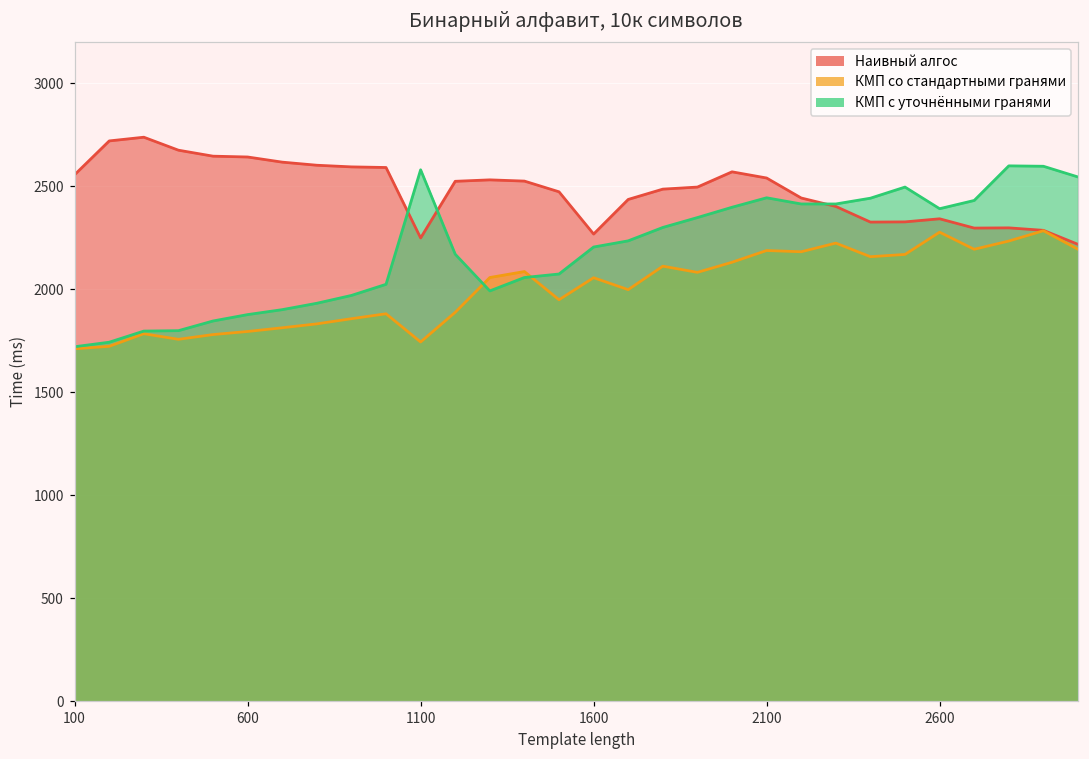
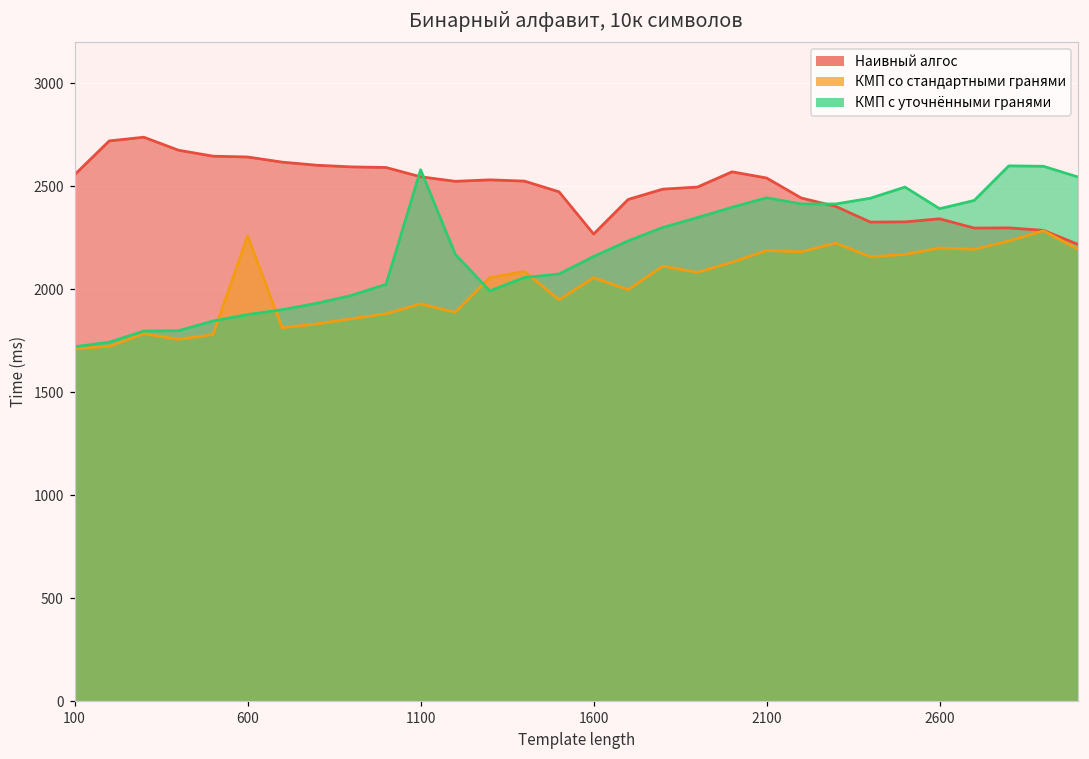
КМП со стандартными гранями, 600: 1800 -> 2260
Наивный алгос, 1100: 2250 -> 2550
КМП со стандартными гранями, 1100: 1750 -> 1930
КМП с уточнёнными гранями, 1600: 2210 -> 2160
КМП со стандартными гранями, 2600: 2280 -> 2200
